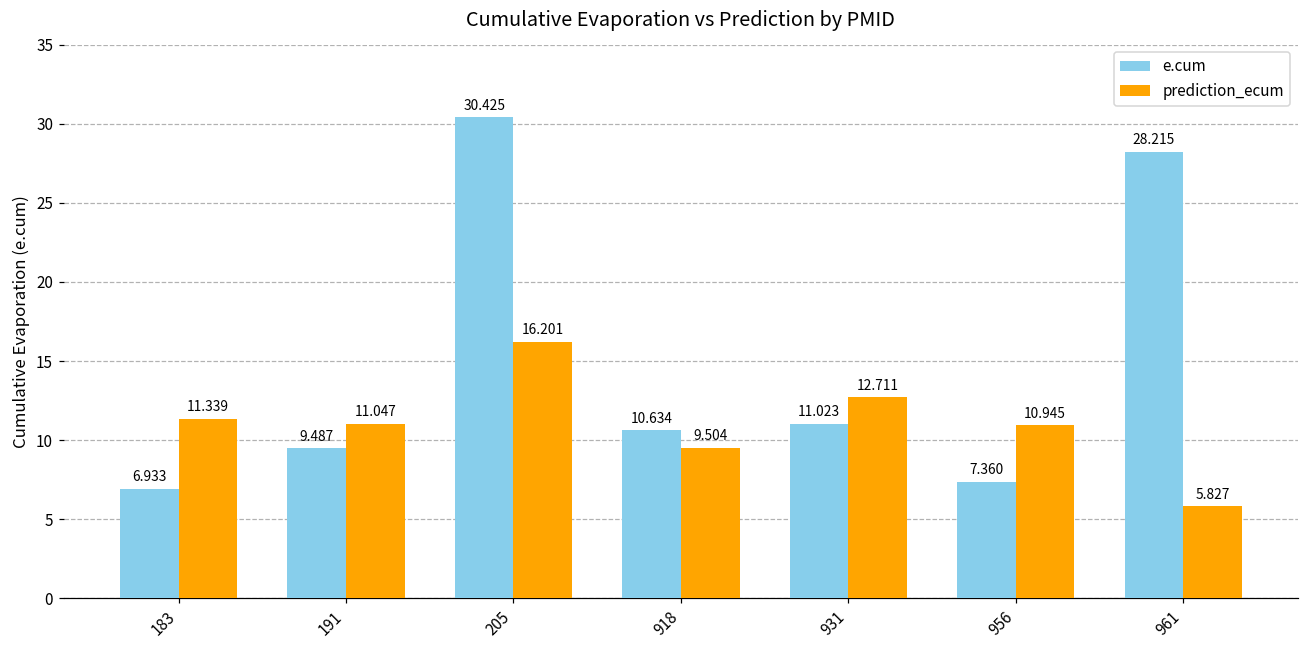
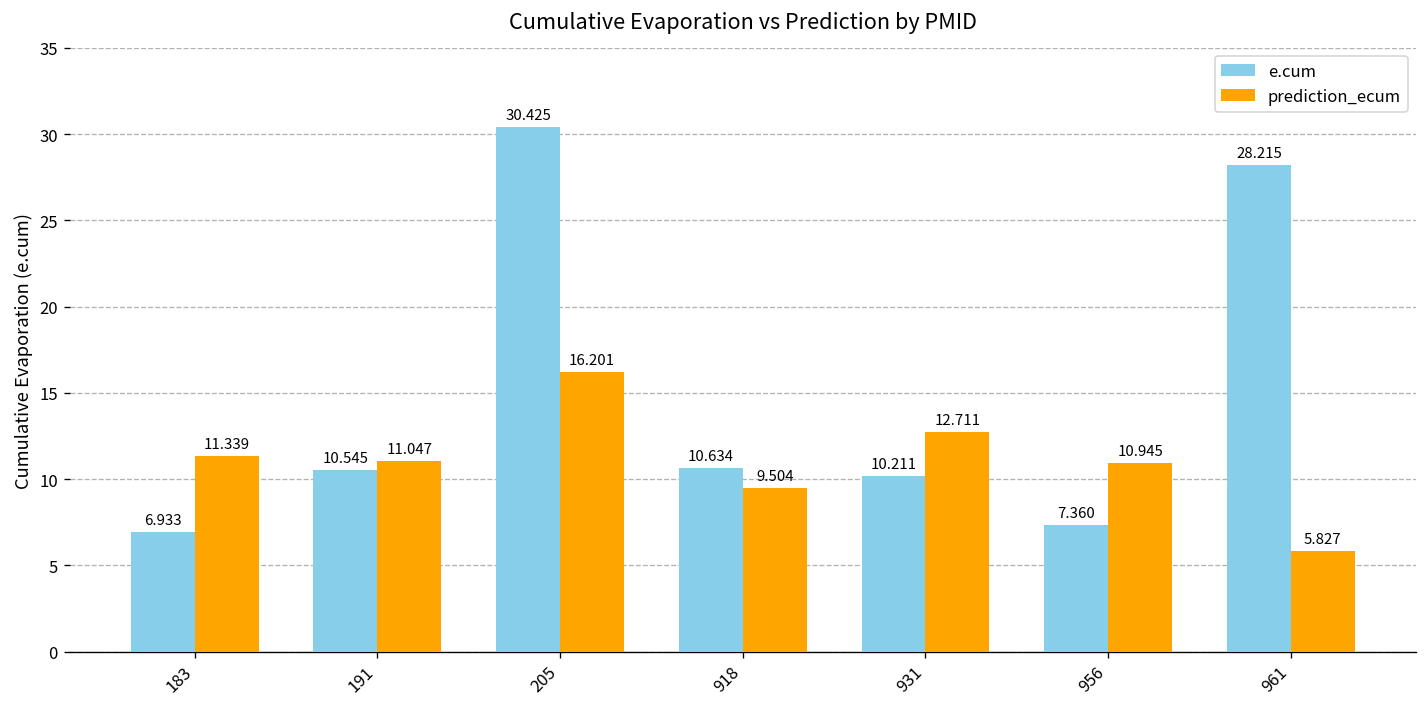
e.cum, 191: 9.487 -> 10.545
e.cum, 931: 11.023 -> 10.211
